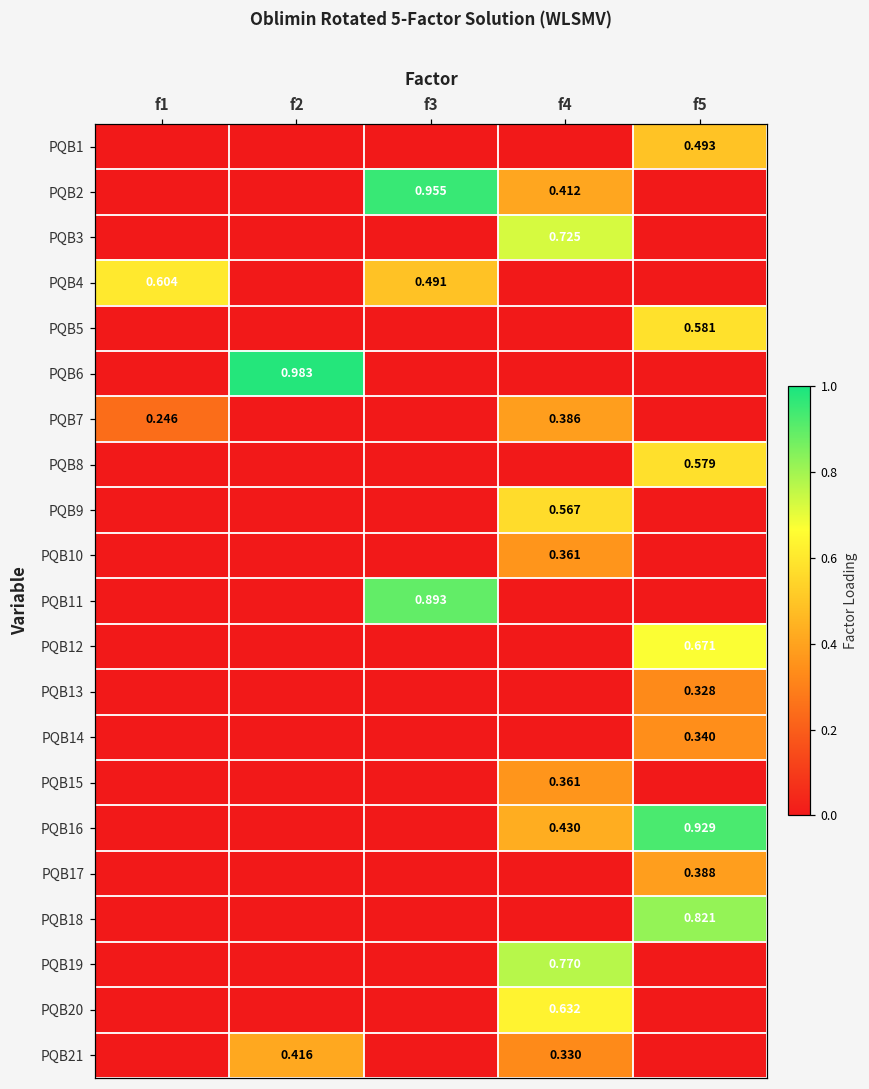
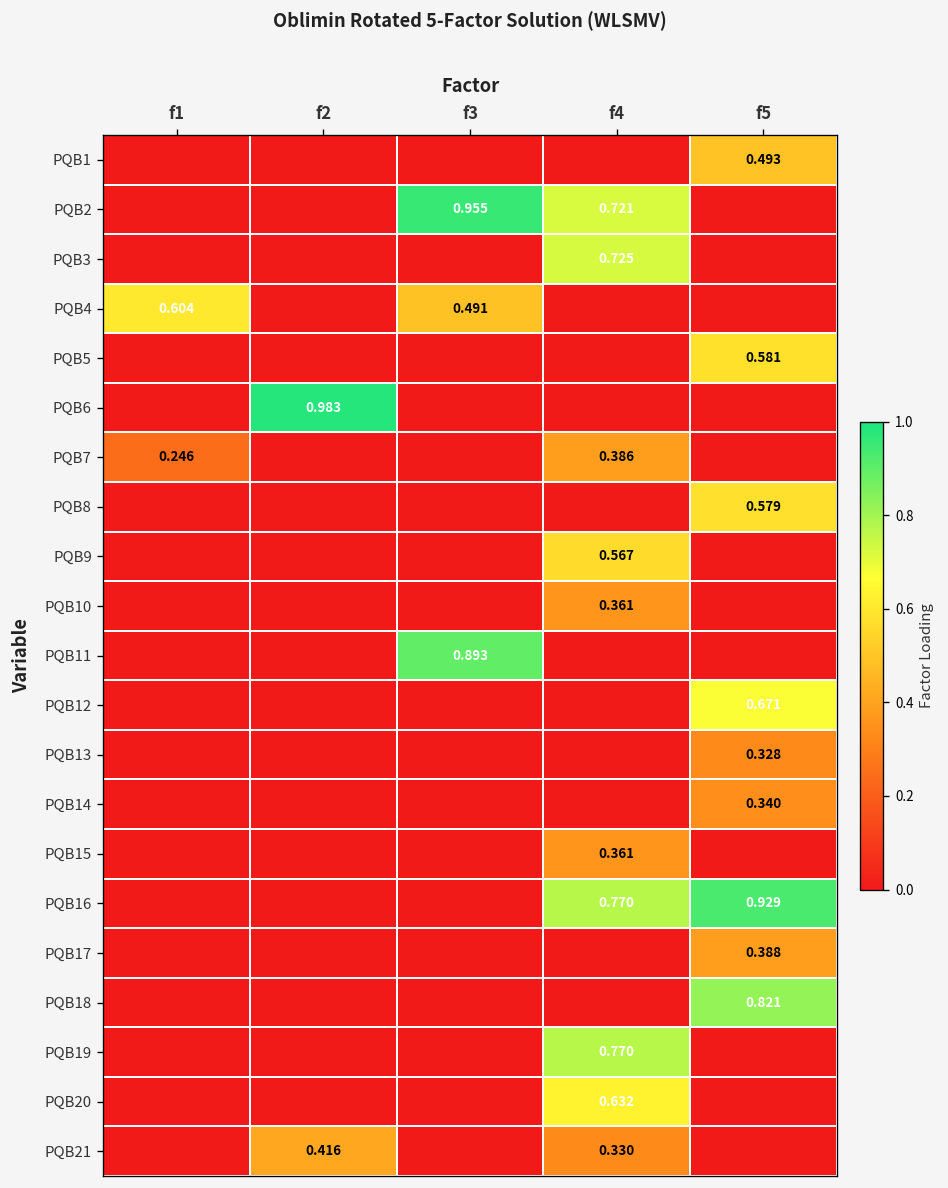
PQB2, f4: 0.412 -> 0.721
PQB16, f4: 0.430 -> 0.770
